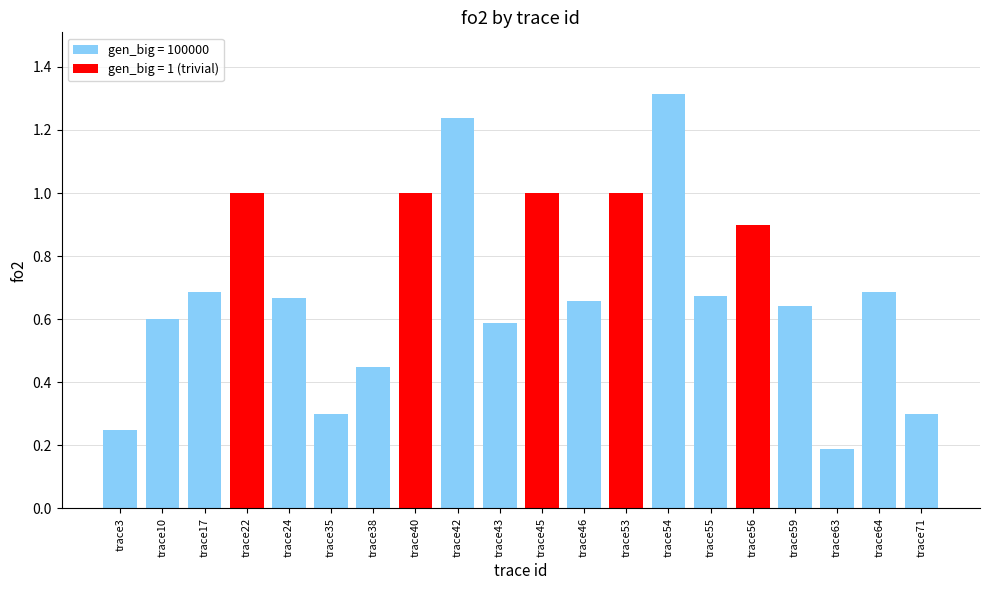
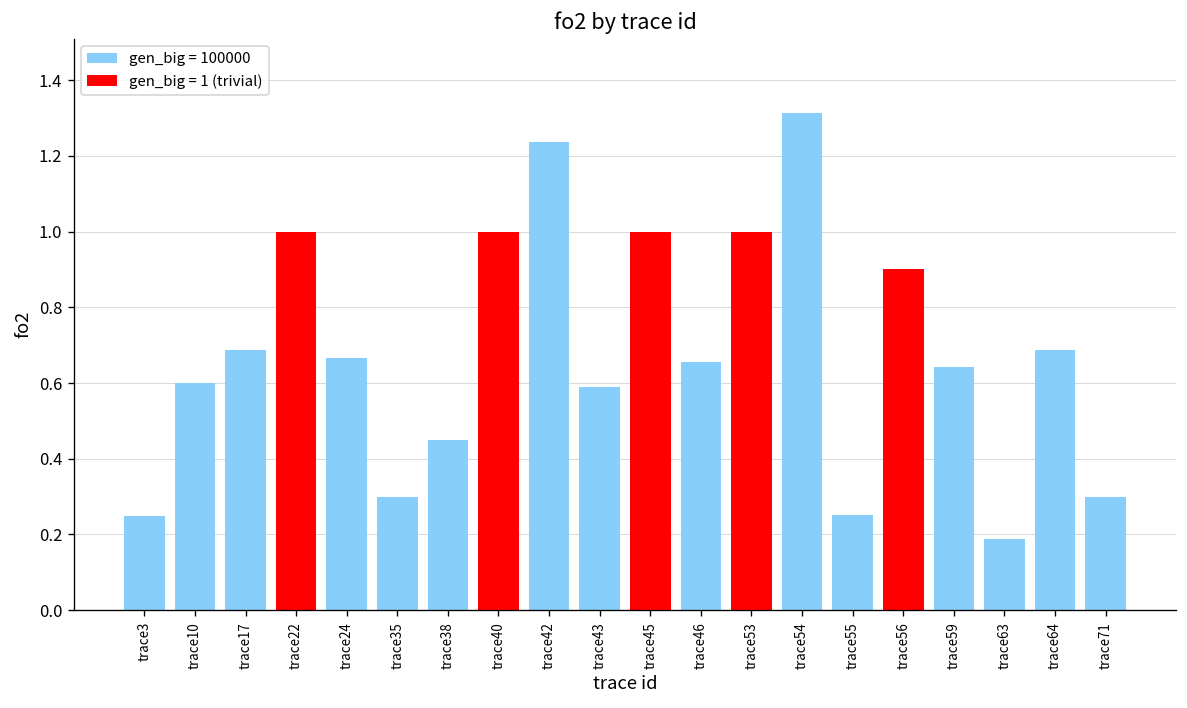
trace55: 0.68 -> 0.25
